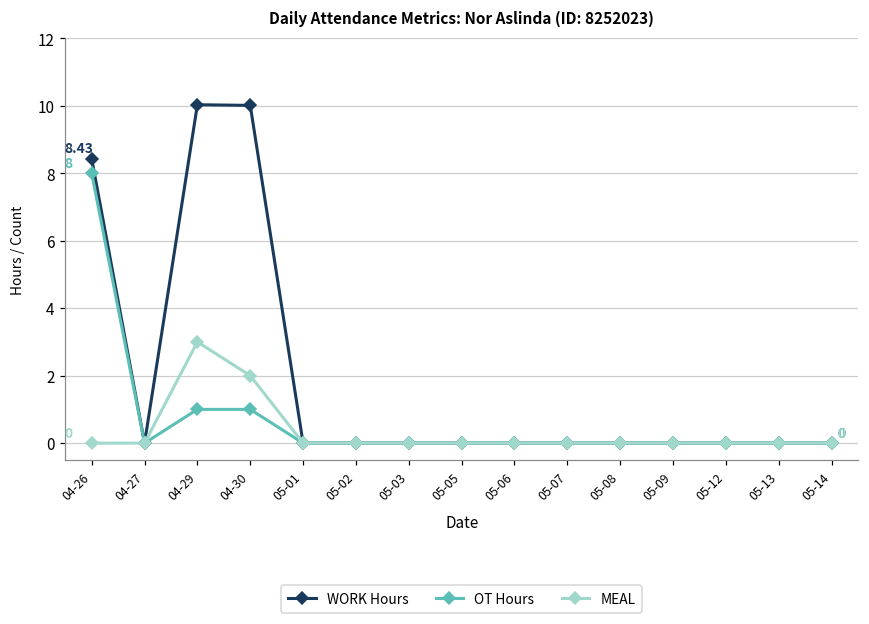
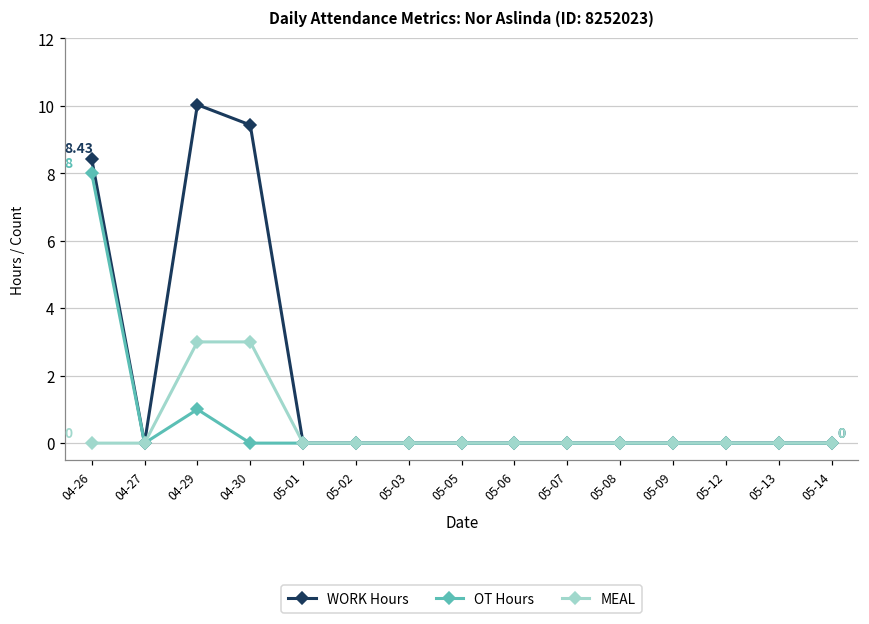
WORK Hours, 04-30: 10.0 -> 9.4
OT Hours, 04-30: 1 -> 0
MEAL, 04-30: 2 -> 3
